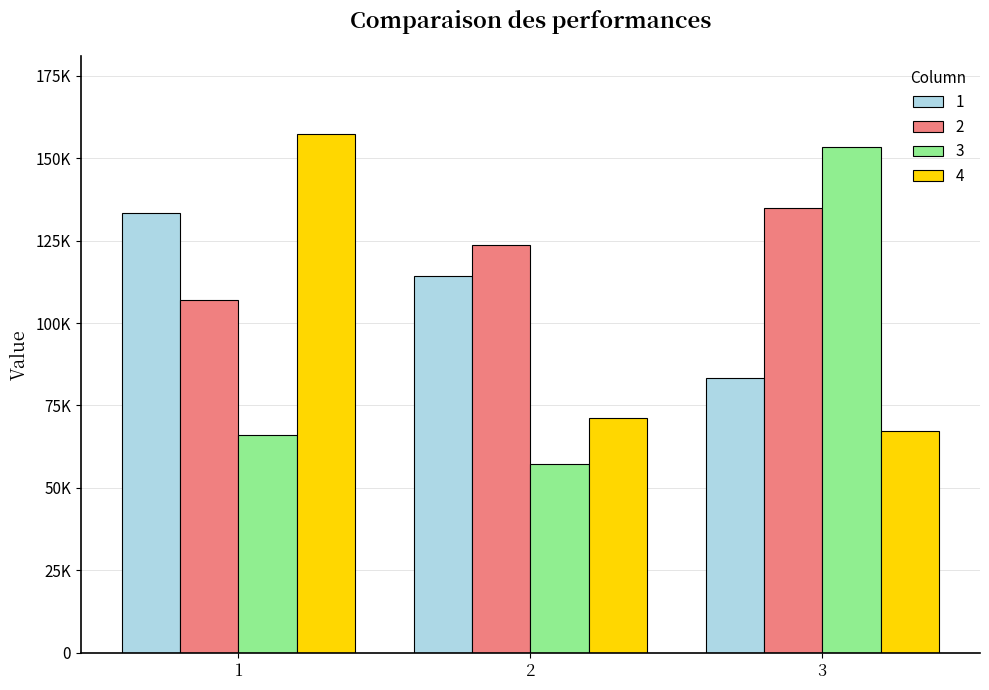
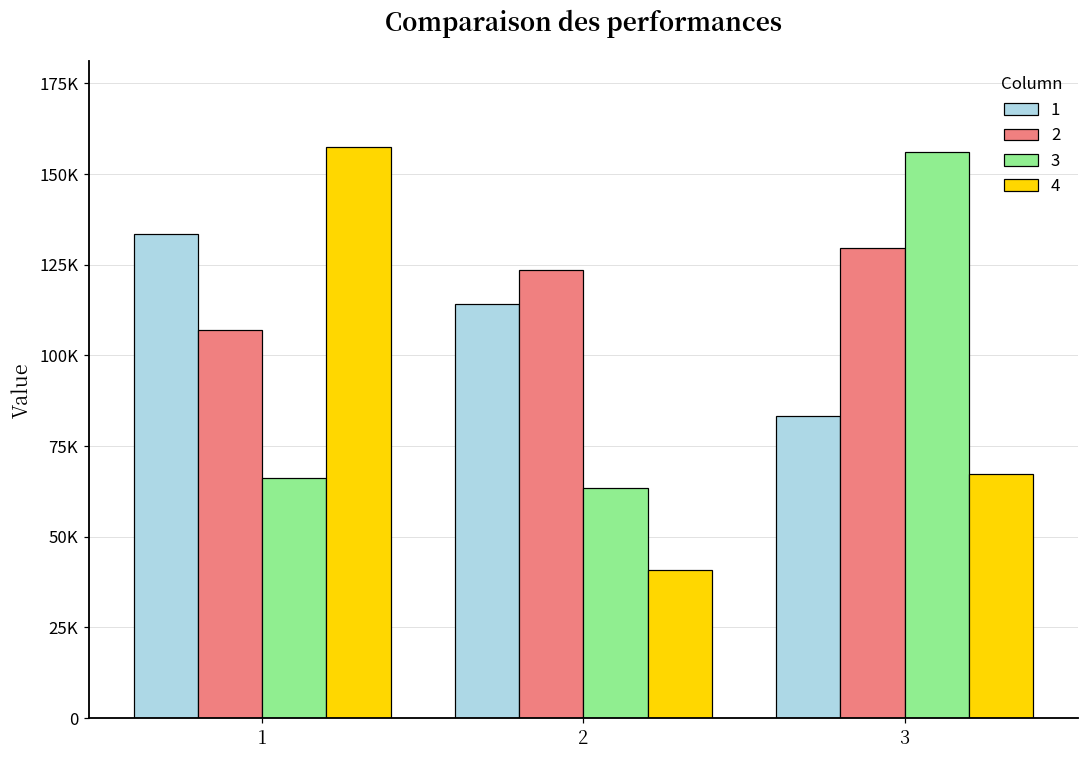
3, 2: 57000 -> 64000
4, 2: 71000 -> 41000
2, 3: 135000 -> 130000
3, 3: 154000 -> 156000
